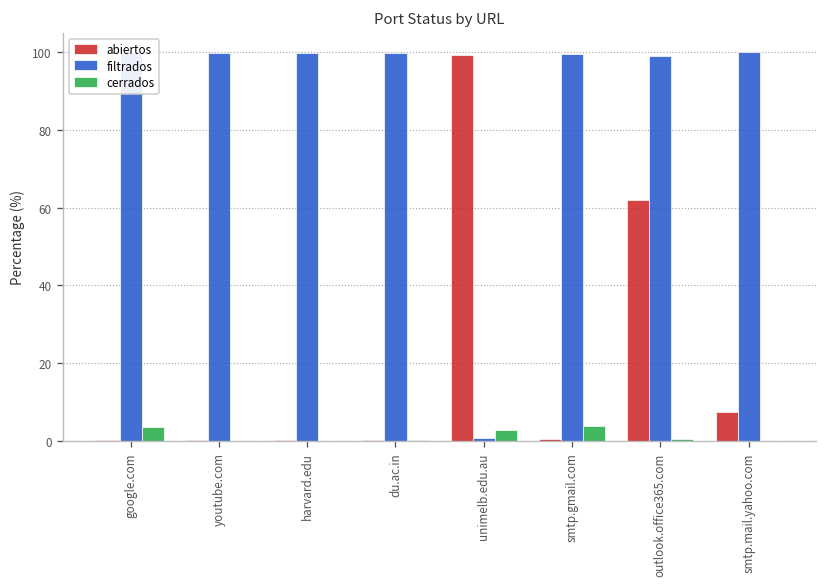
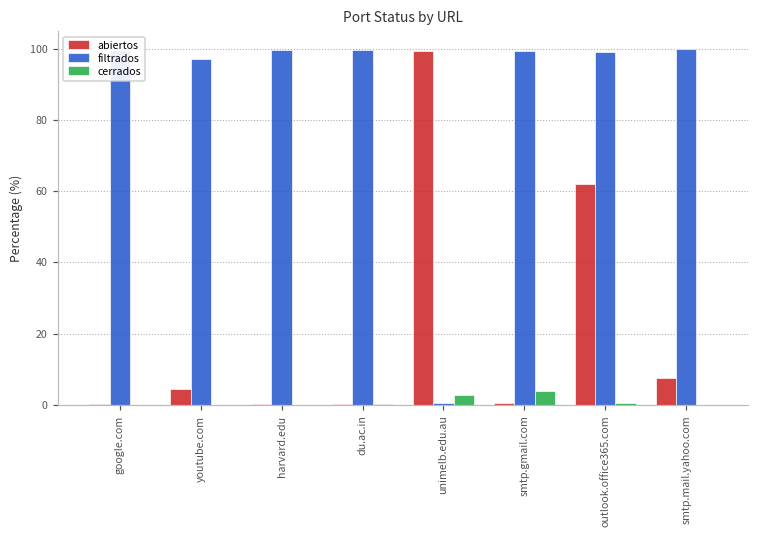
cerrados, google.com: 4 -> 0
abiertos, youtube.com: 0 -> 5
filtrados, youtube.com: 100 -> 97
